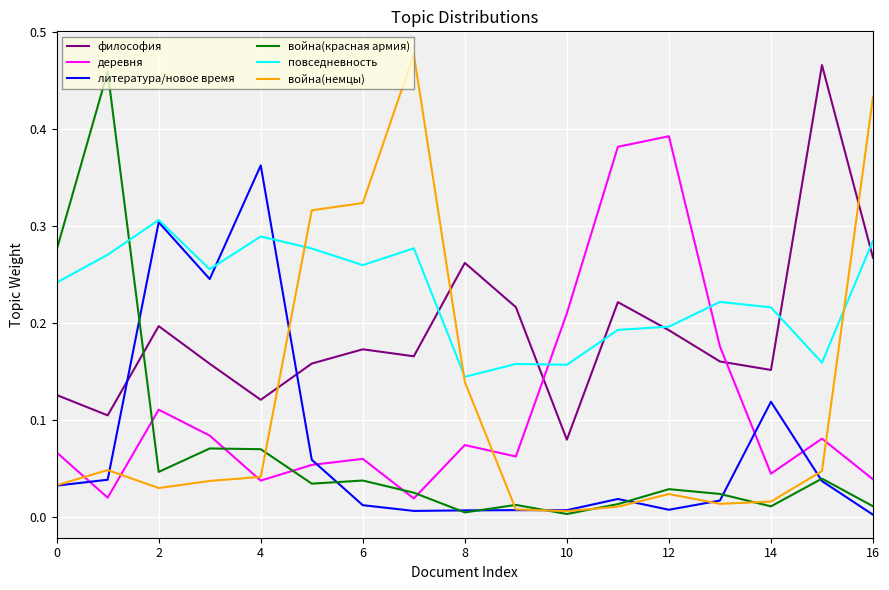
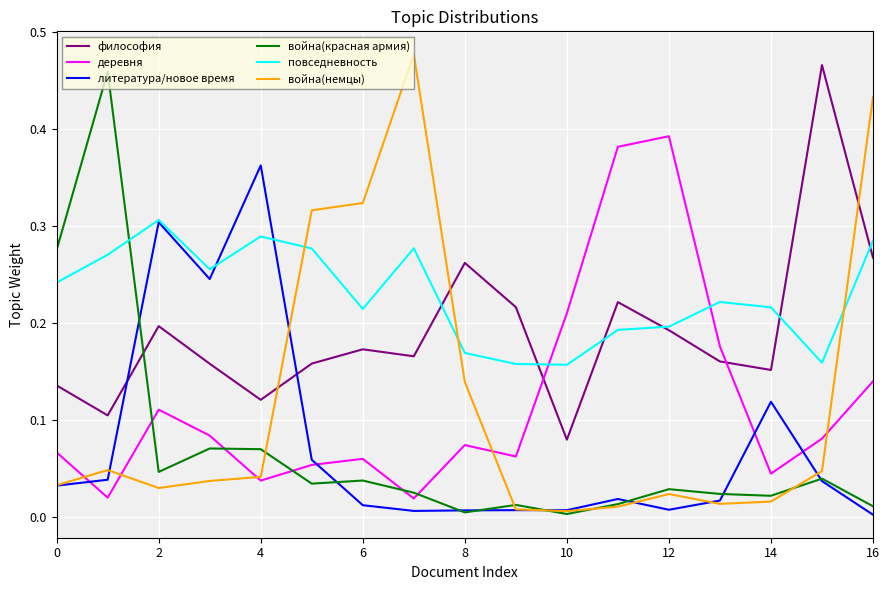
философия, 0: 0.13 -> 0.14
повседневность, 6: 0.26 -> 0.21
повседневность, 8: 0.14 -> 0.17
война(красная армия), 14: 0.01 -> 0.02
деревня, 16: 0.04 -> 0.14
